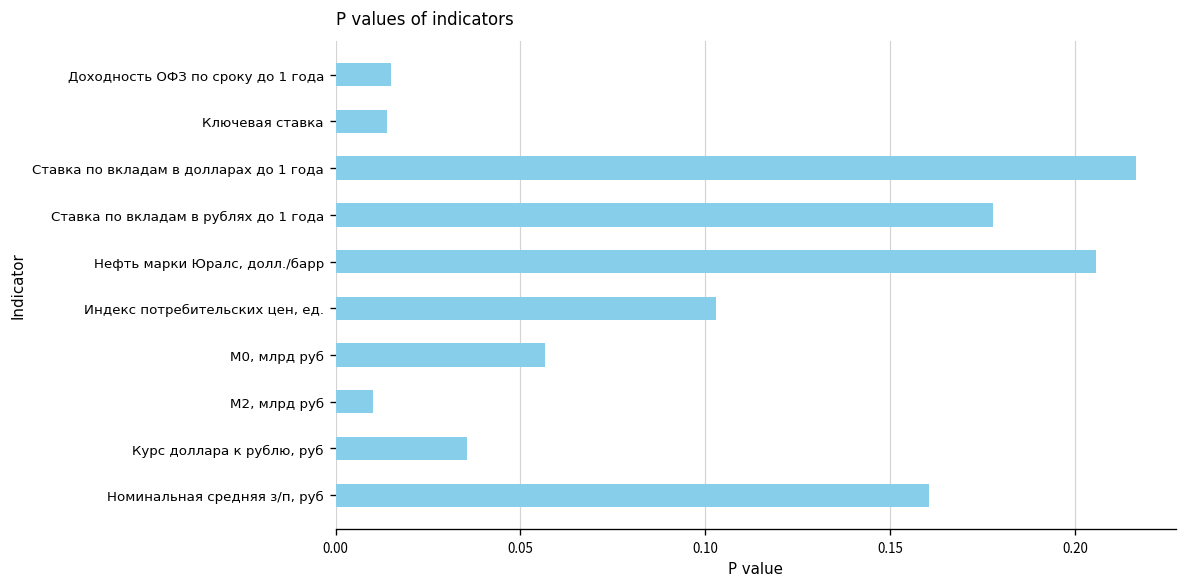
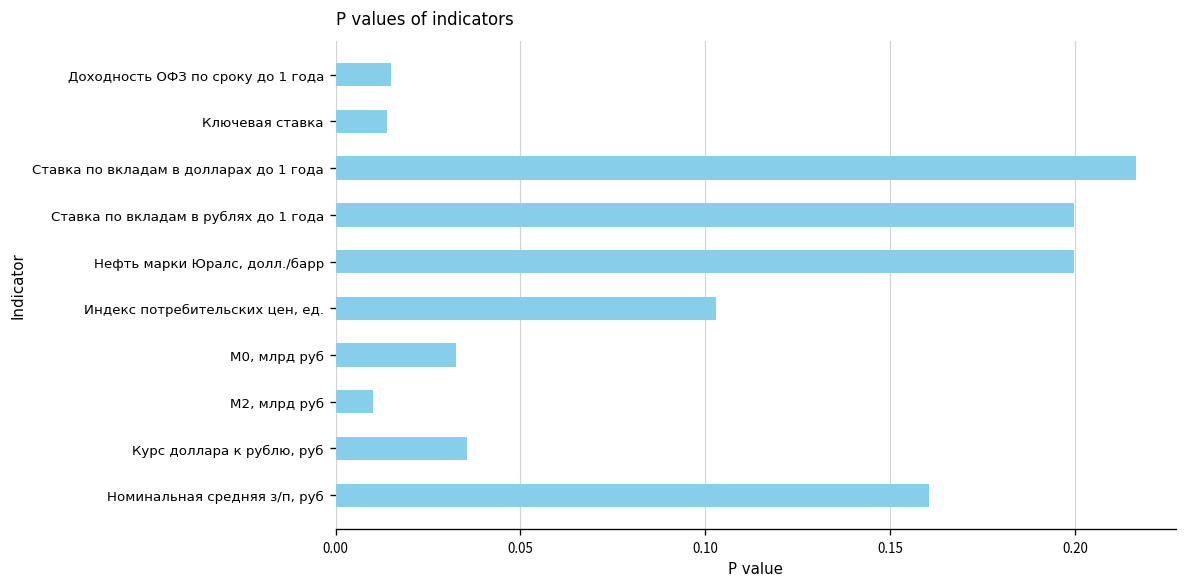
Ставка по вкладам в рублях до 1 года: 0.178 -> 0.200
Нефть марки Юралс, долл./барр: 0.206 -> 0.200
М0, млрд руб: 0.057 -> 0.033
